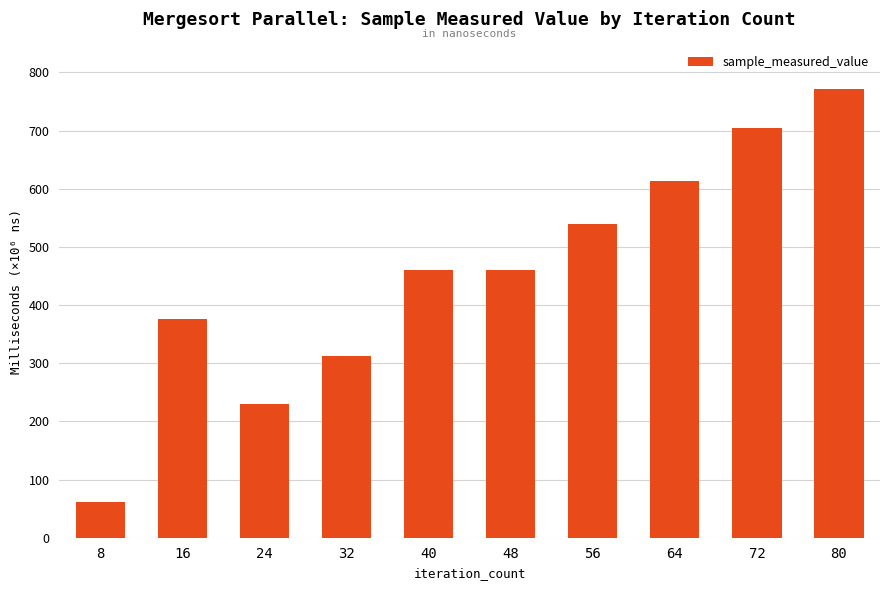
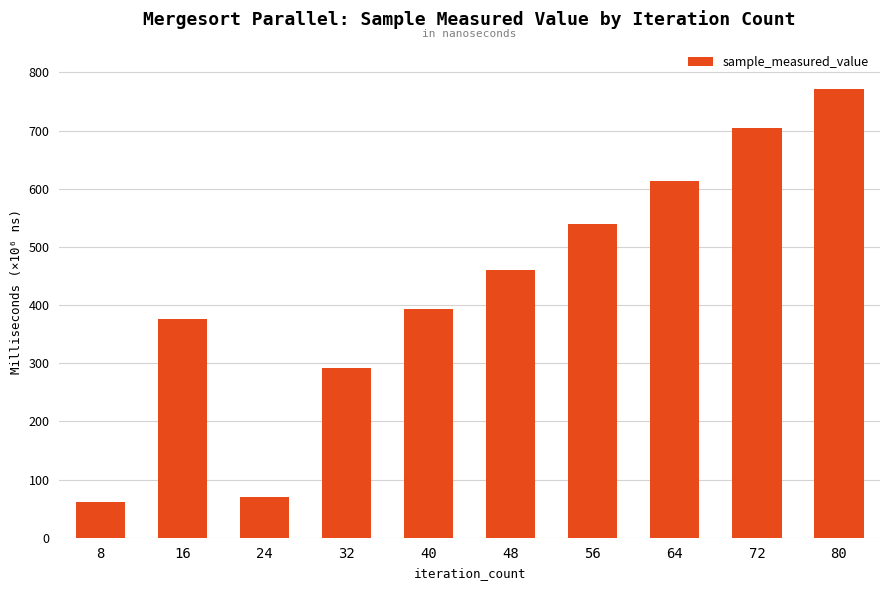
24: 230 -> 70
32: 310 -> 290
40: 460 -> 390
